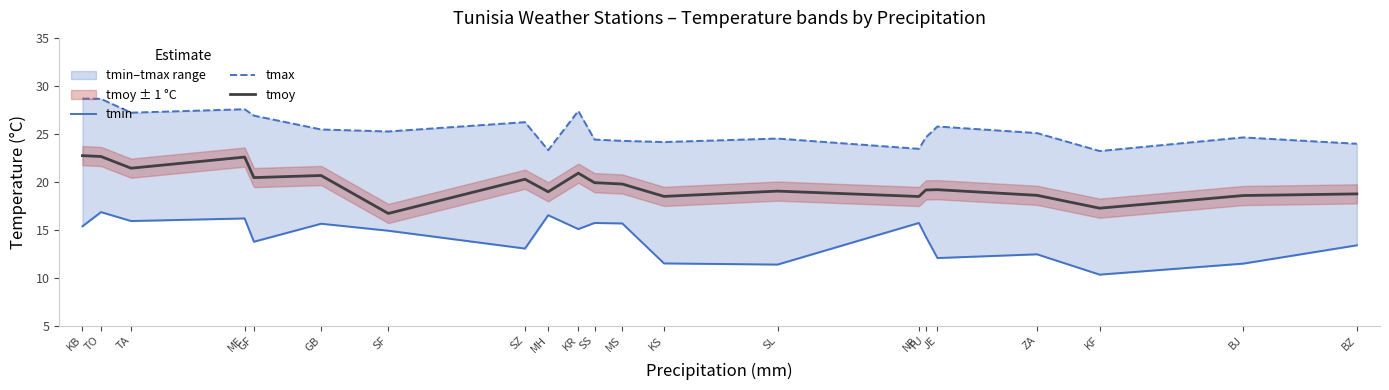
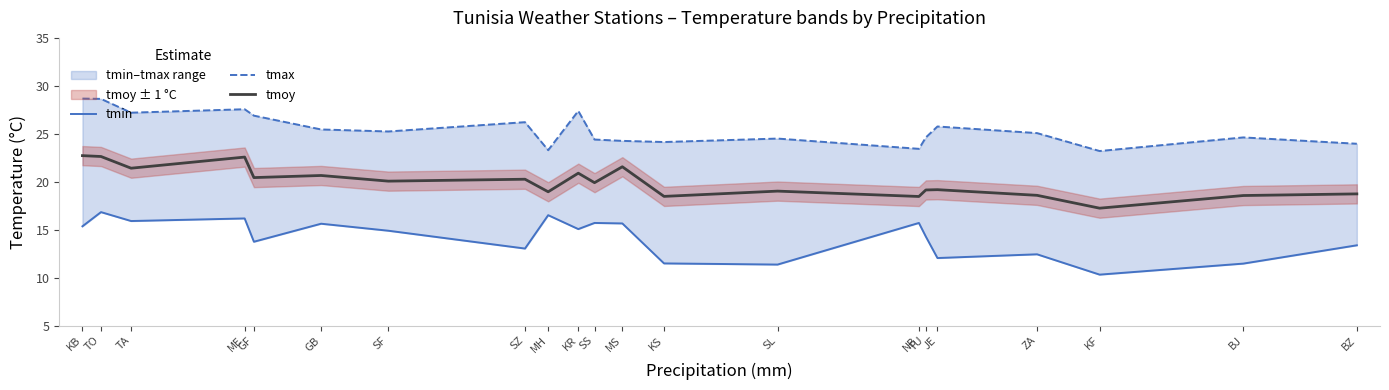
tmoy, SF: 17 -> 20
tmoy, MS: 20 -> 22
